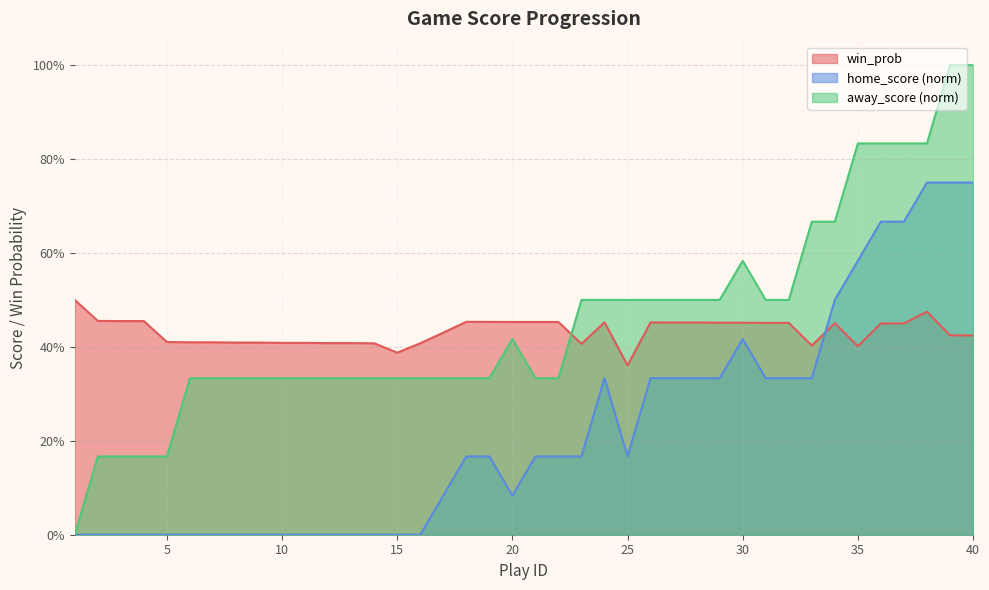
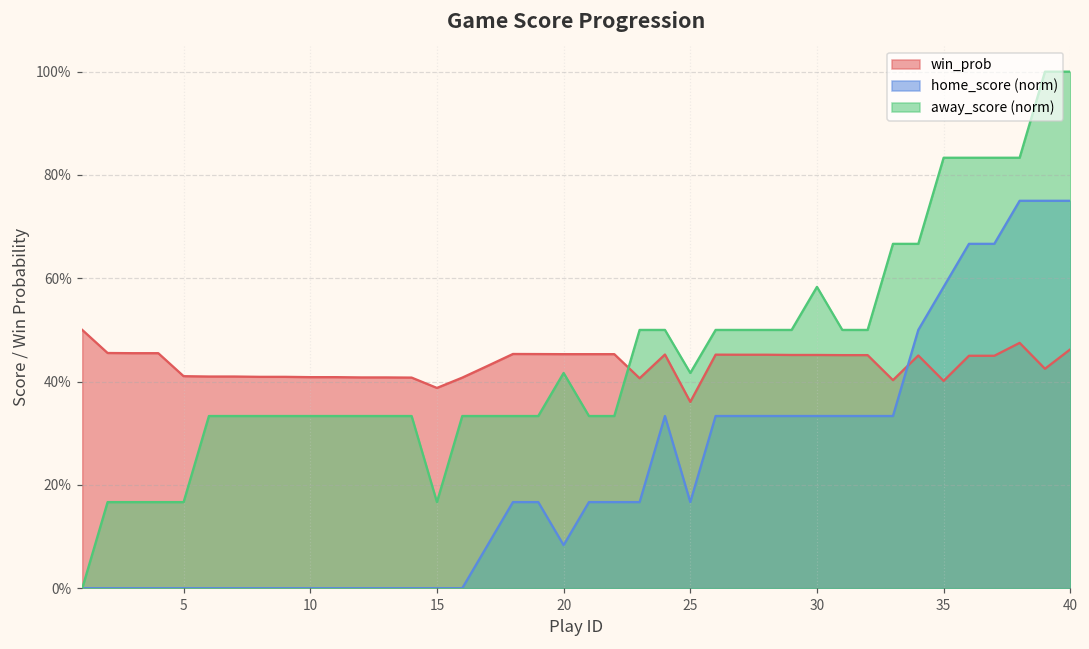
away_score (norm), 15: 33% -> 17%
away_score (norm), 25: 50% -> 42%
home_score (norm), 30: 42% -> 33%
win_prob, 40: 42% -> 46%
